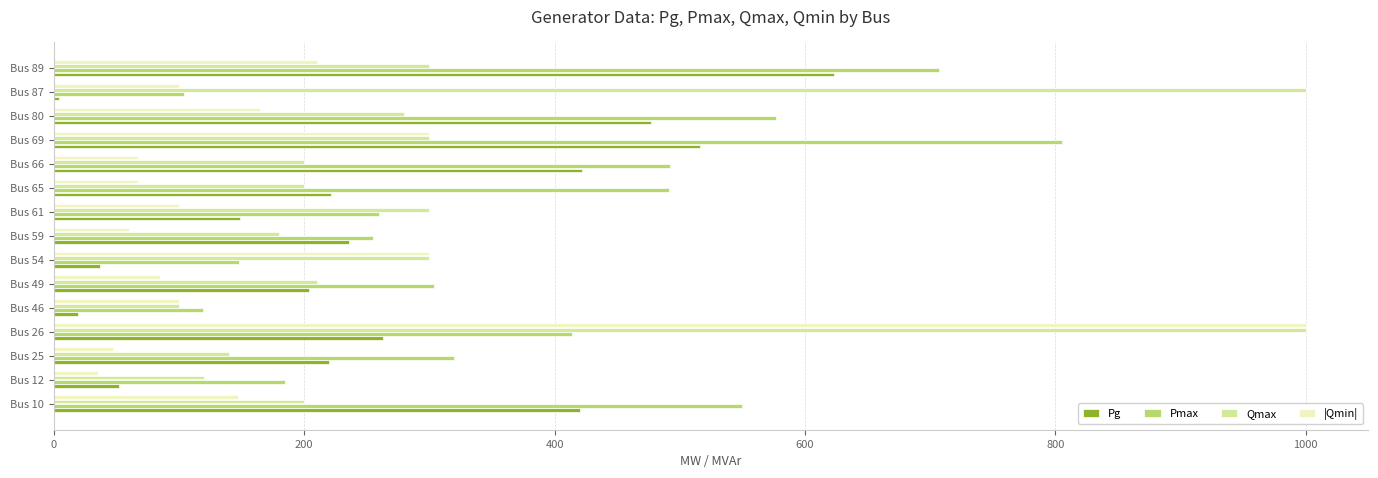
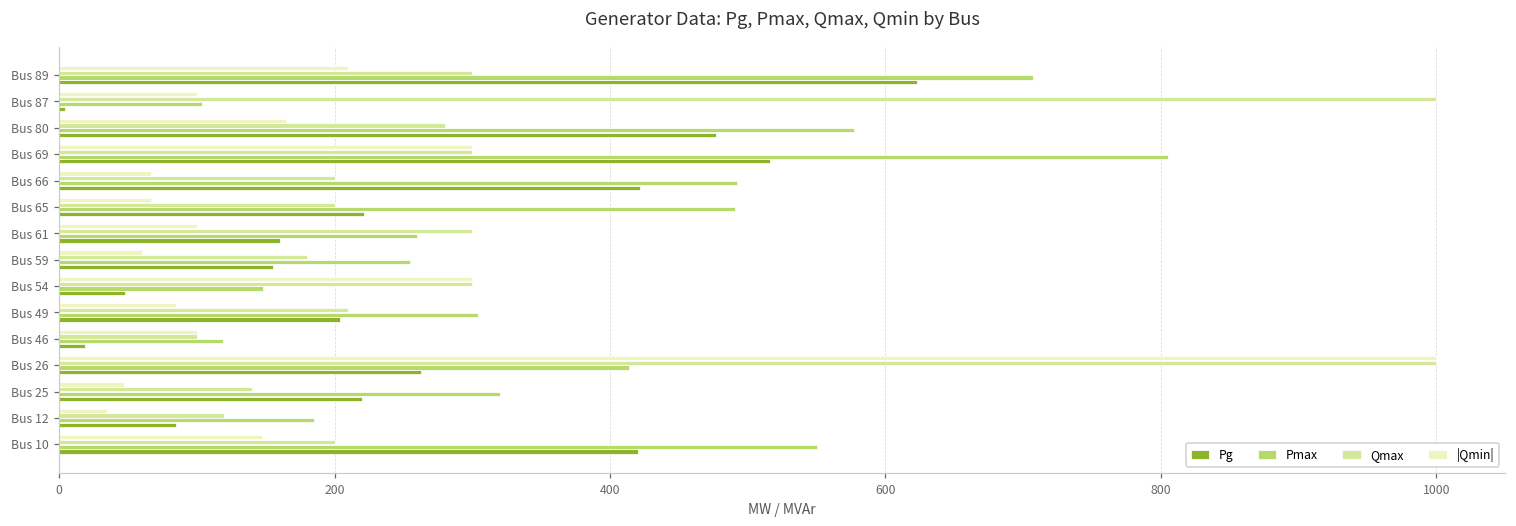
Pg, Bus 61: 149 -> 160
Pg, Bus 59: 236 -> 155
Pg, Bus 54: 37 -> 48
Pg, Bus 12: 52 -> 85
